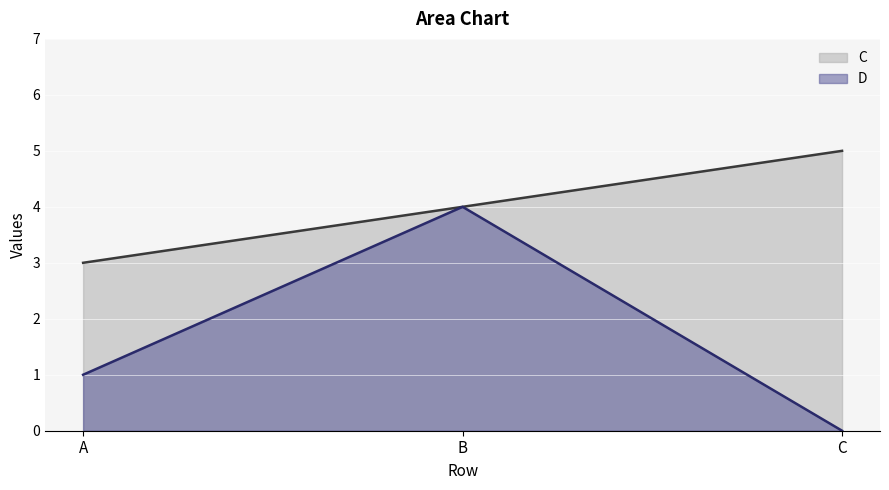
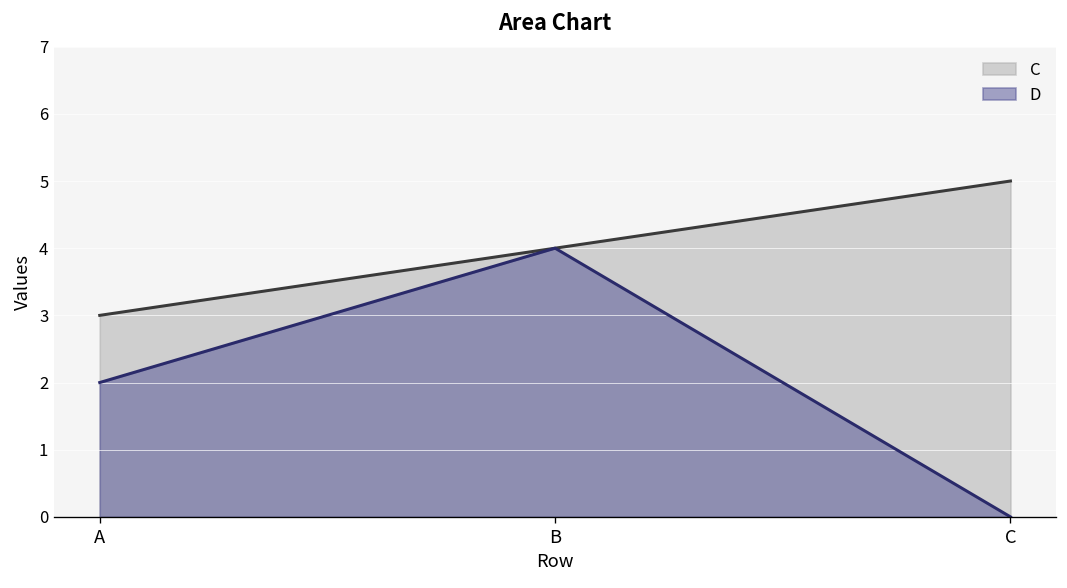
D, A: 1 -> 2
